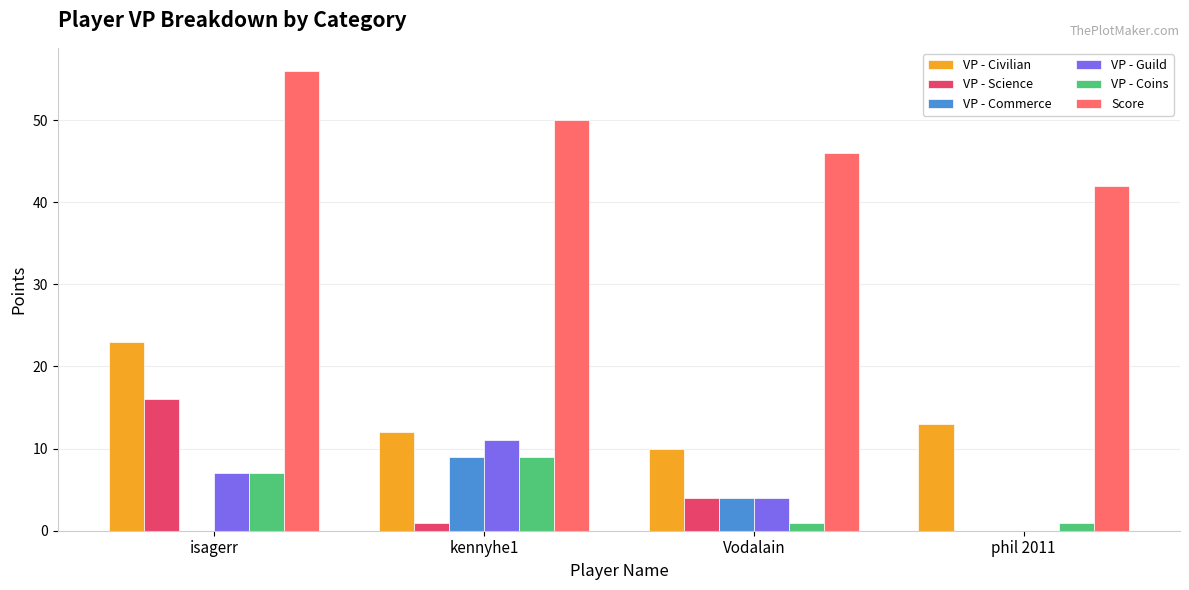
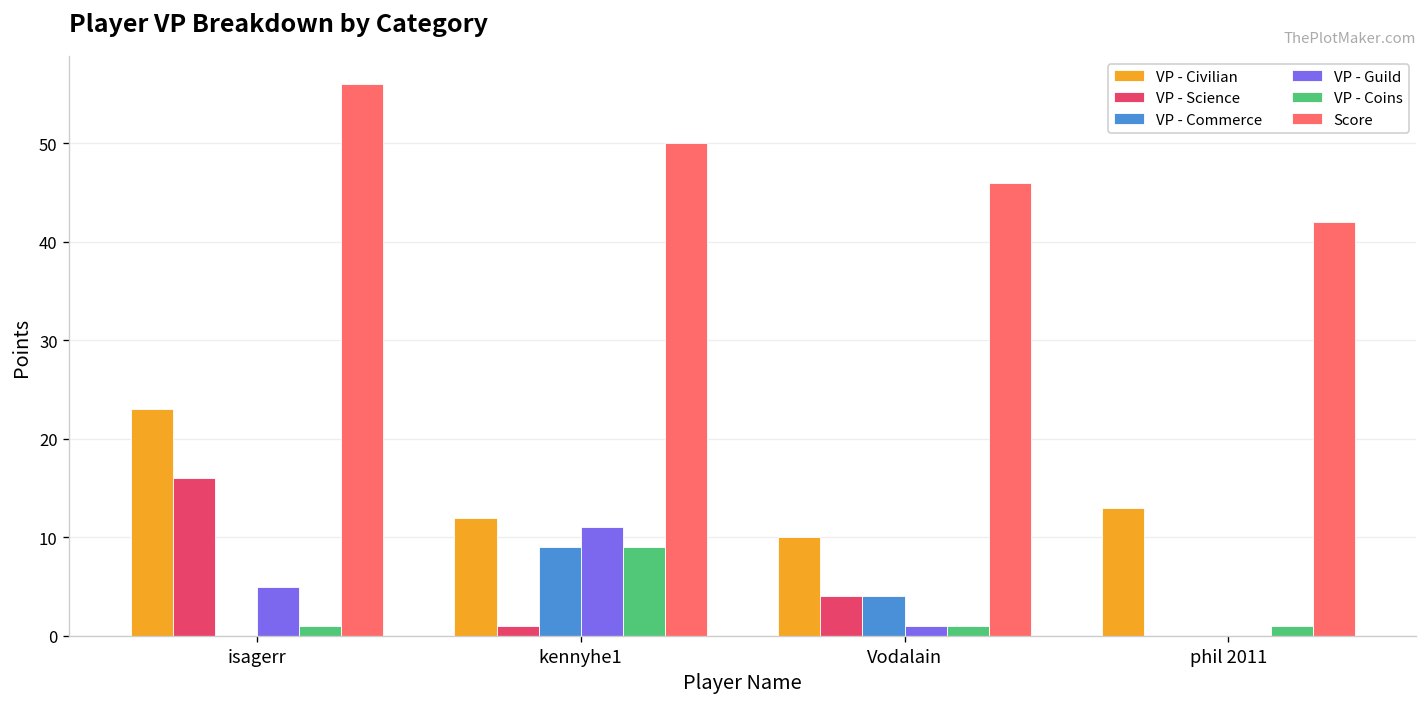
VP - Guild, isagerr: 7 -> 5
VP - Coins, isagerr: 7 -> 1
VP - Guild, Vodalain: 4 -> 1
